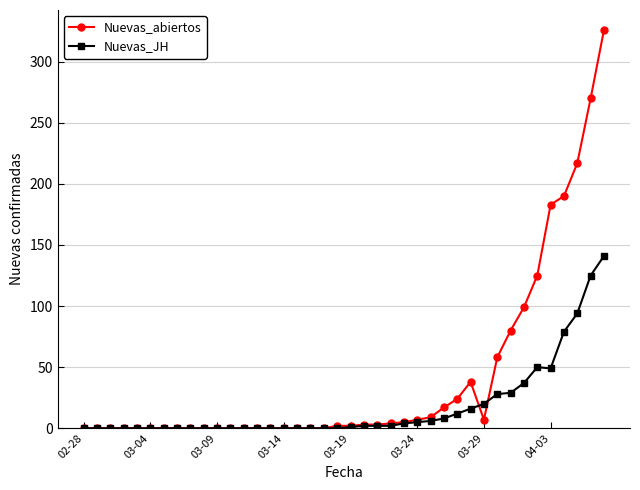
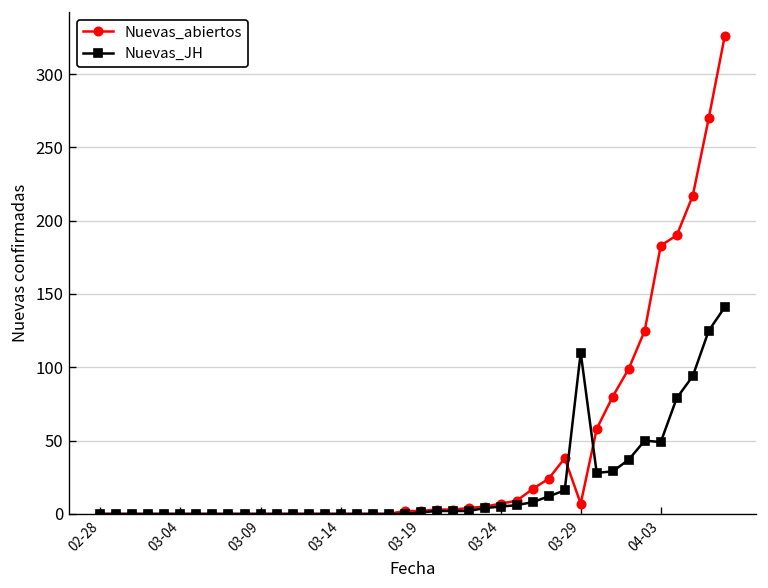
Nuevas_JH, 03-29: 20 -> 110
